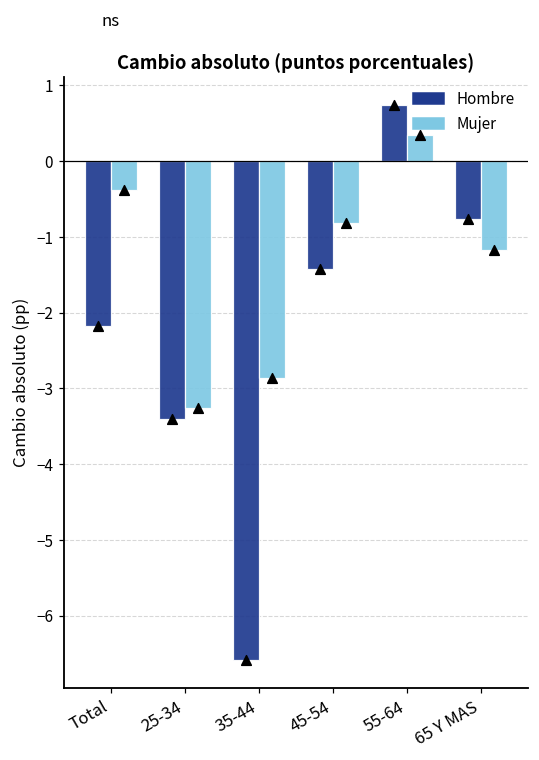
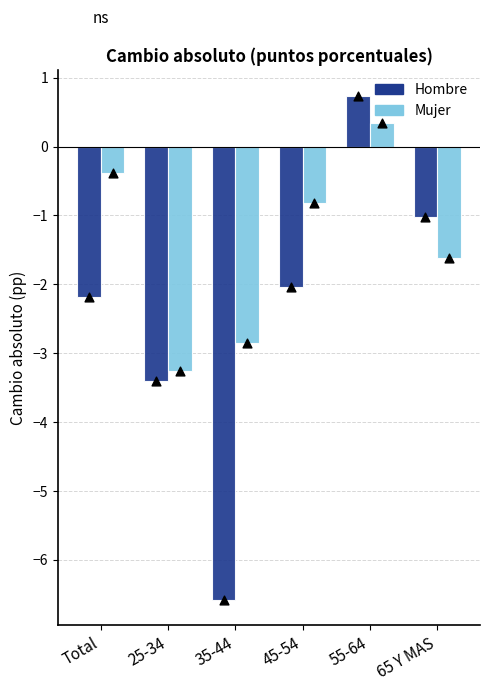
Hombre, 45-54: -1.4 -> -2.0
Hombre, 65 Y MAS: -0.8 -> -1.0
Mujer, 65 Y MAS: -1.2 -> -1.6
